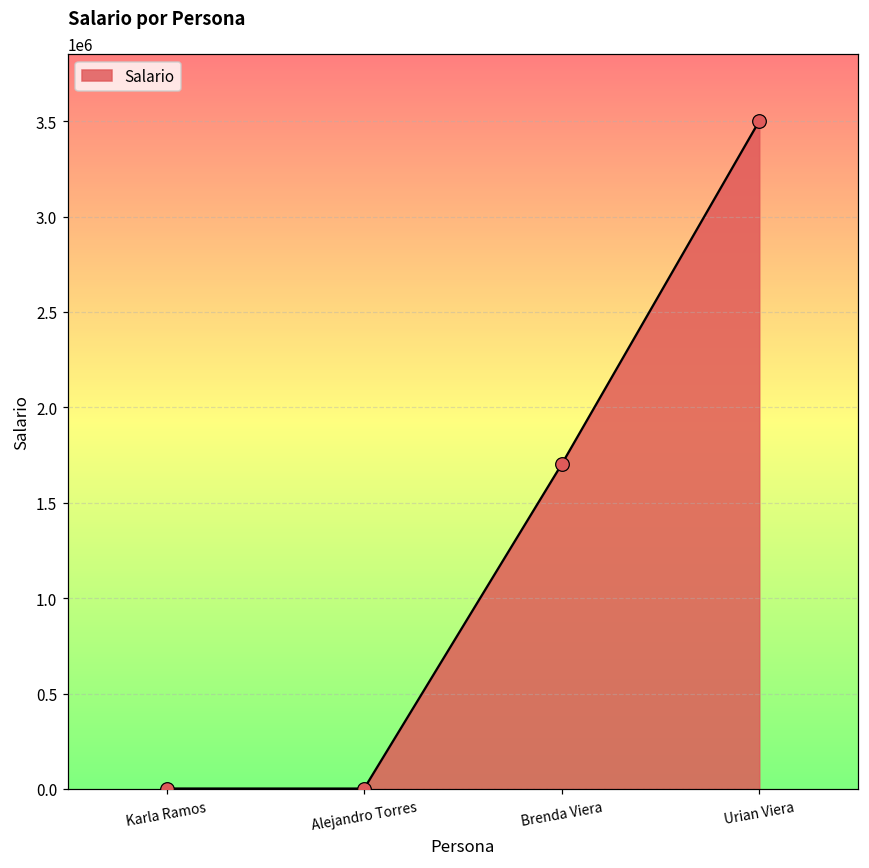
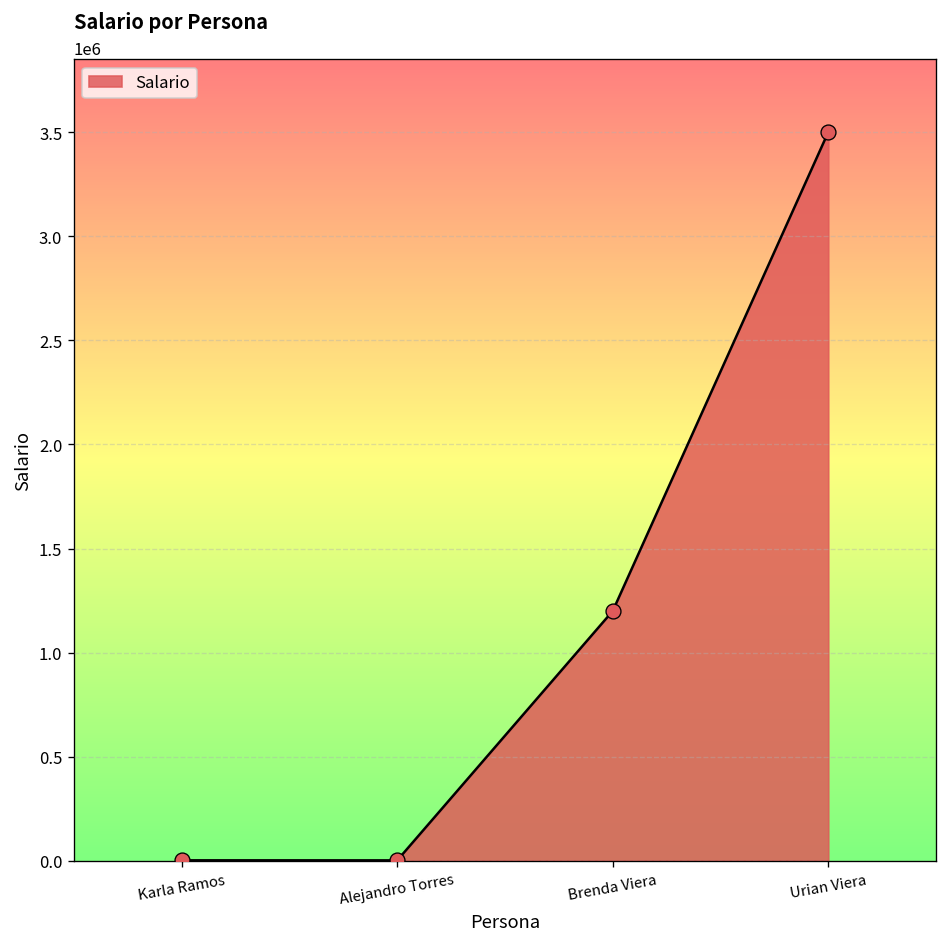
Brenda Viera: 1700000 -> 1200000
